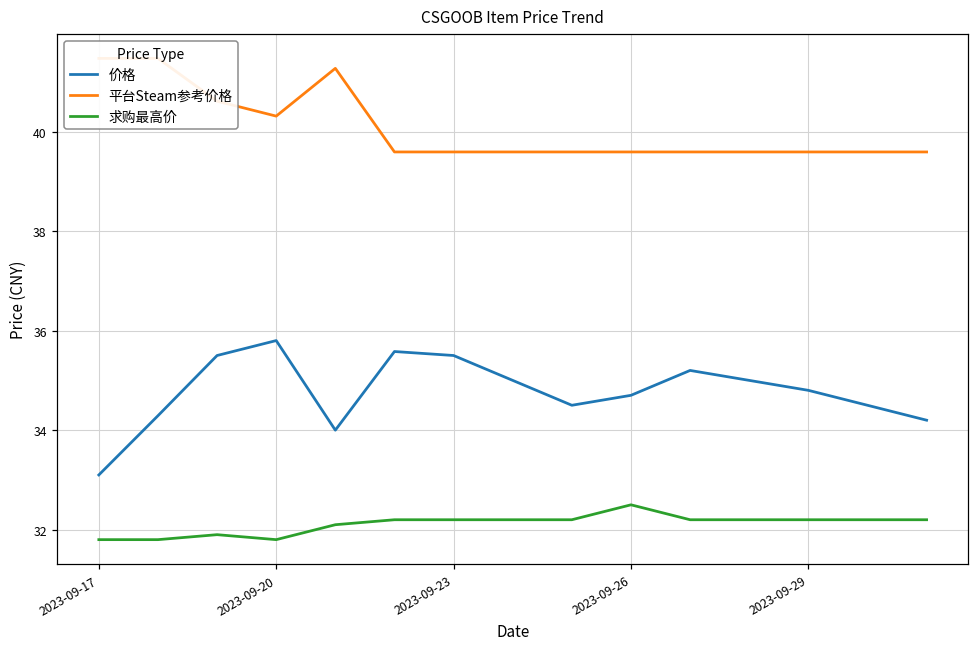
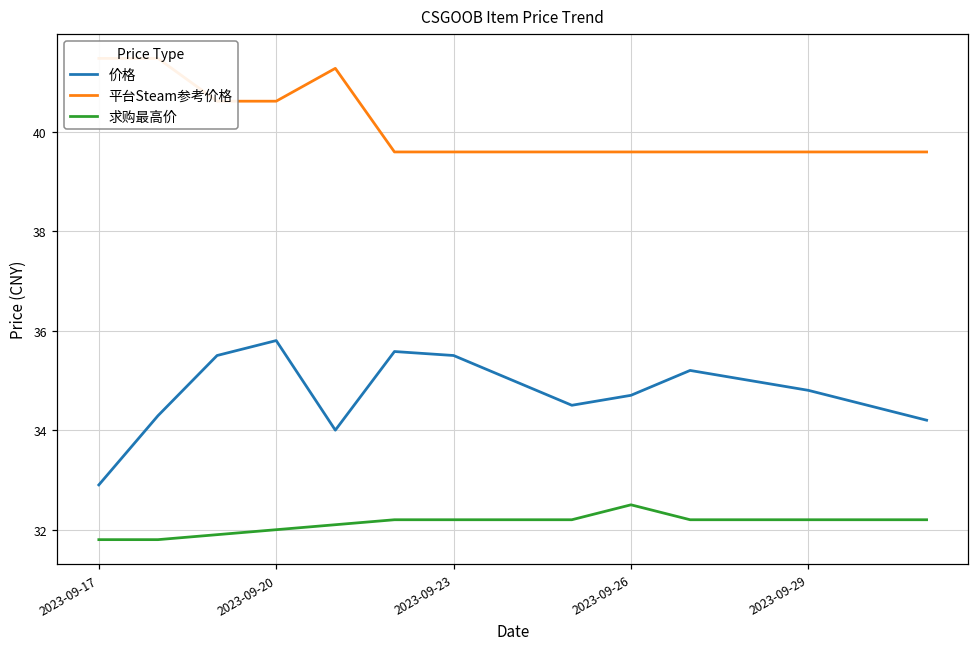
价格, 2023-09-17: 33.1 -> 32.9
平台Steam参考价格, 2023-09-20: 40.3 -> 40.6
求购最高价, 2023-09-20: 31.8 -> 32.0
